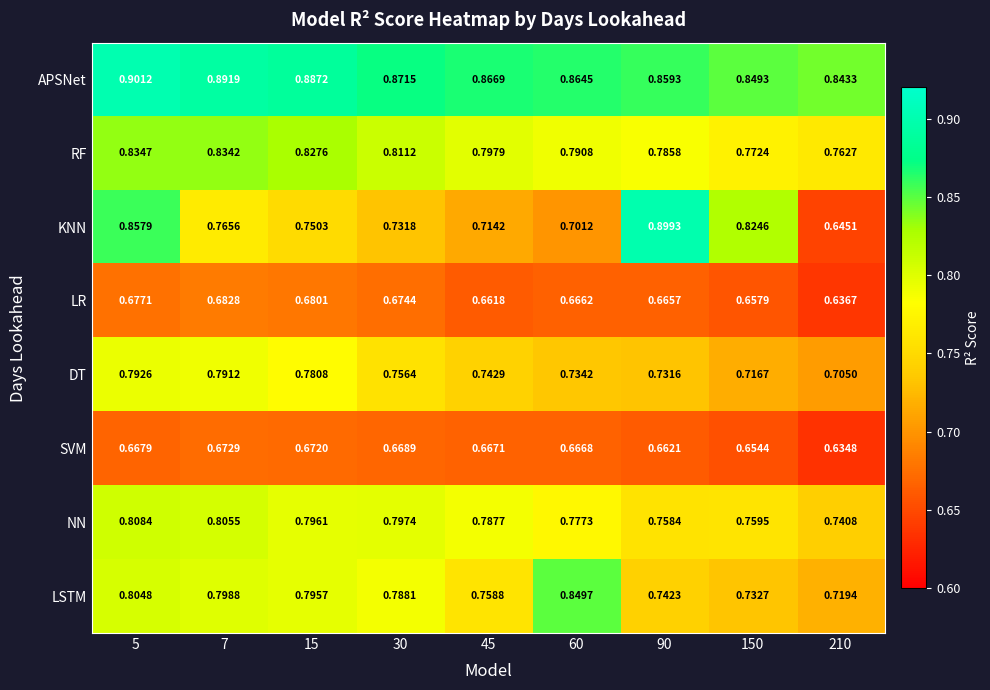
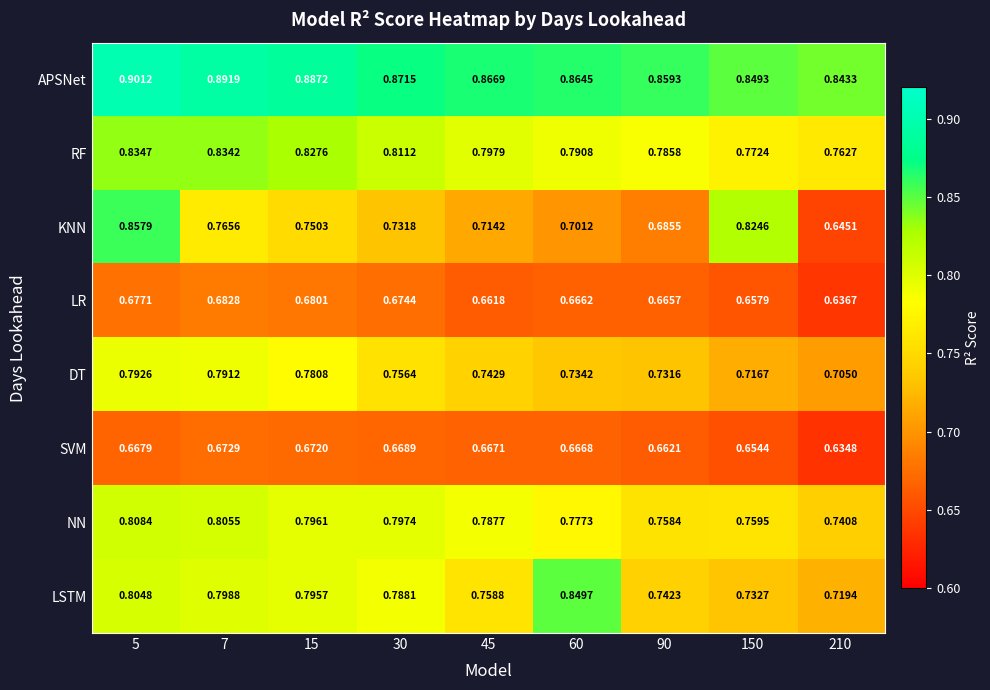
KNN, 90: 0.8993 -> 0.6855
